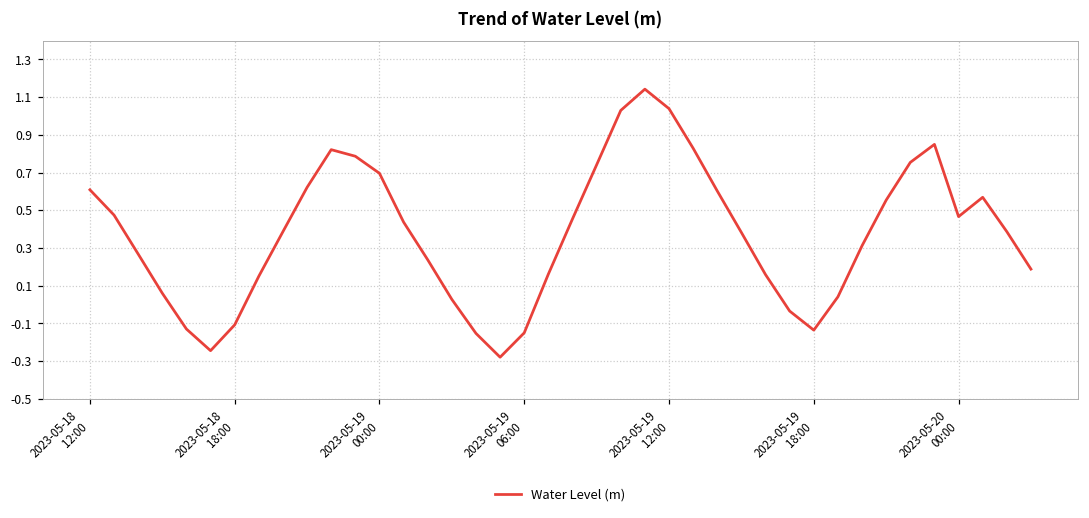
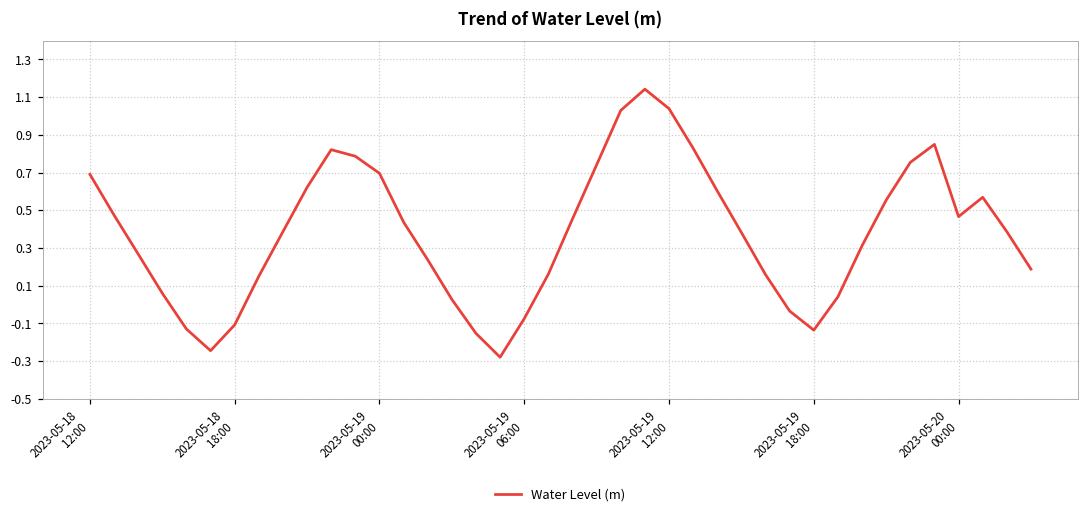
2023-05-18 12:00: 0.61 -> 0.69
2023-05-19 06:00: -0.15 -> -0.07
